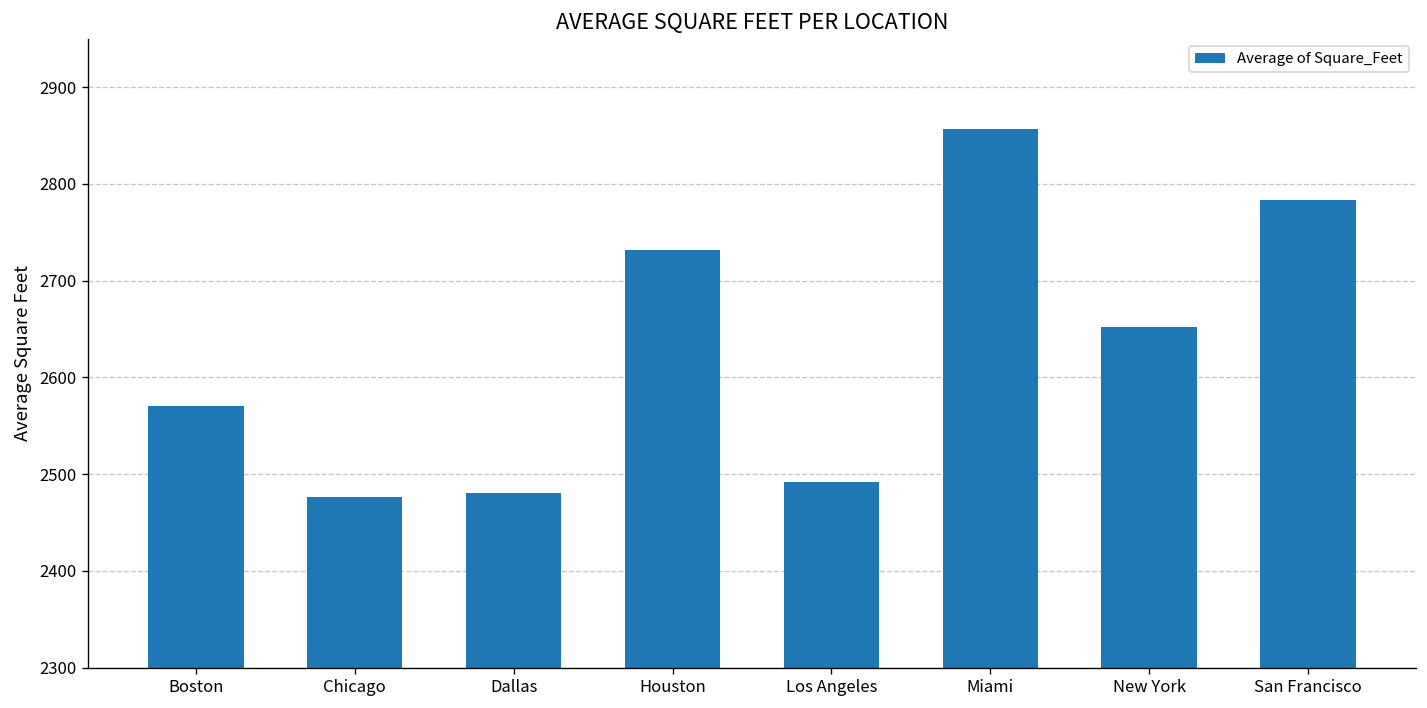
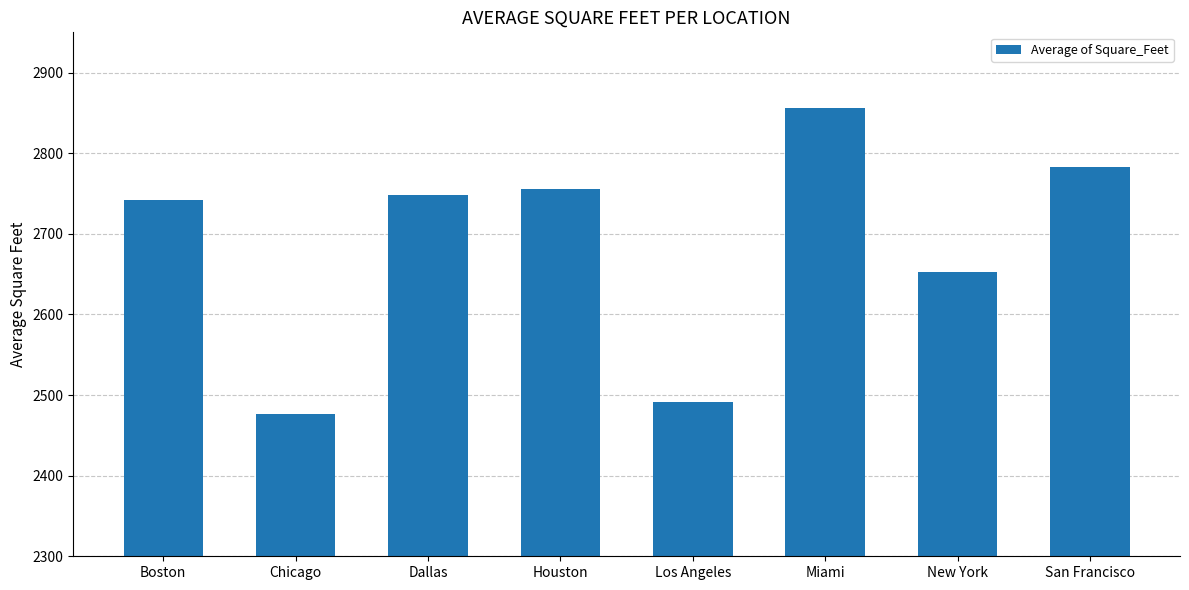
Boston: 2570 -> 2740
Dallas: 2480 -> 2750
Houston: 2730 -> 2760
